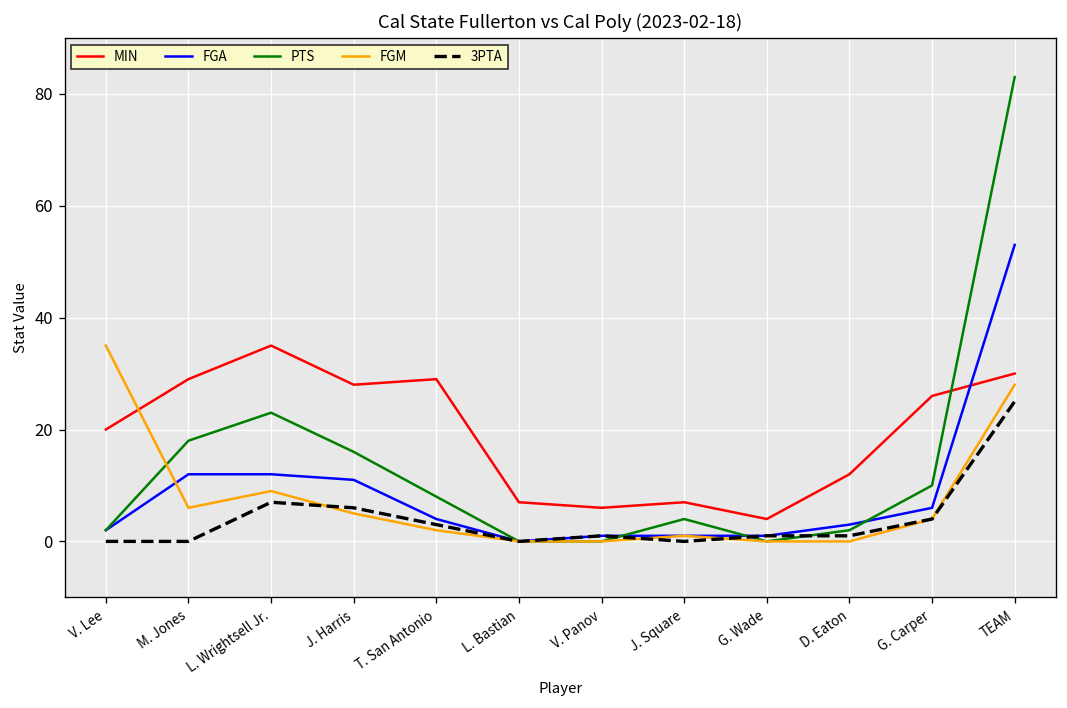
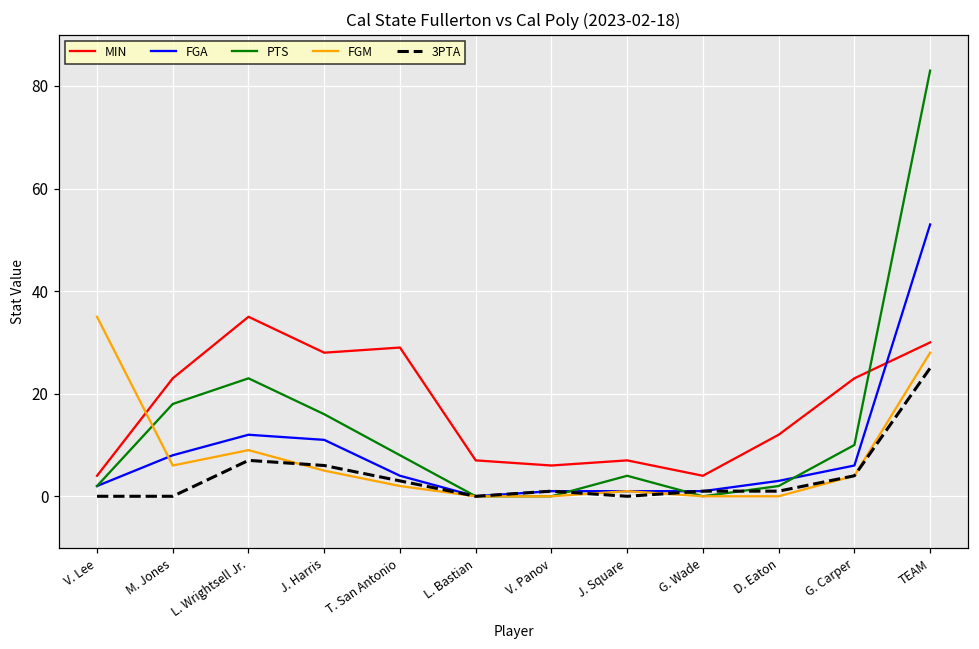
MIN, V. Lee: 20 -> 4
MIN, M. Jones: 29 -> 23
FGA, M. Jones: 12 -> 8
MIN, G. Carper: 26 -> 23
